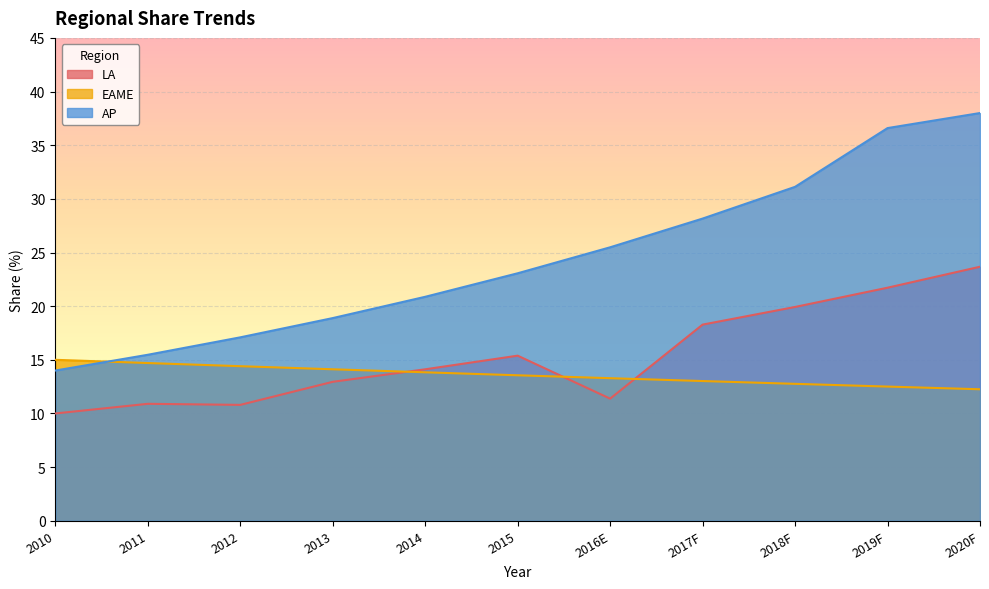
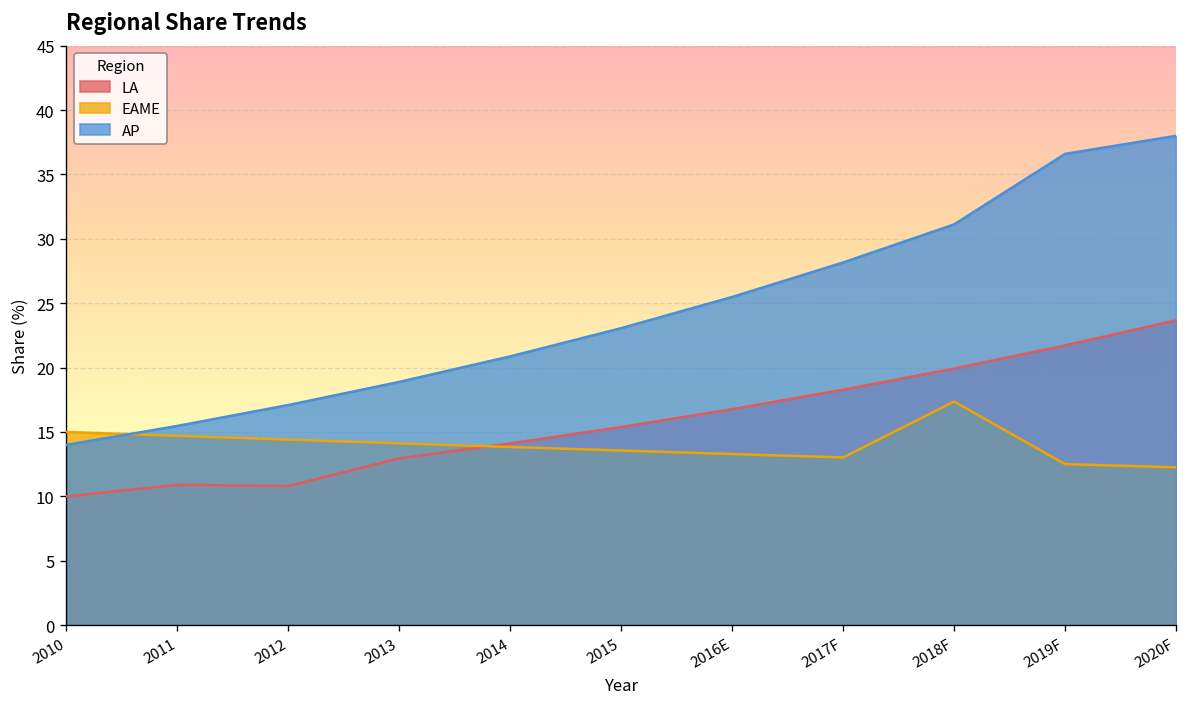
LA, 2016E: 11.4 -> 16.8
EAME, 2018F: 12.8 -> 17.4
